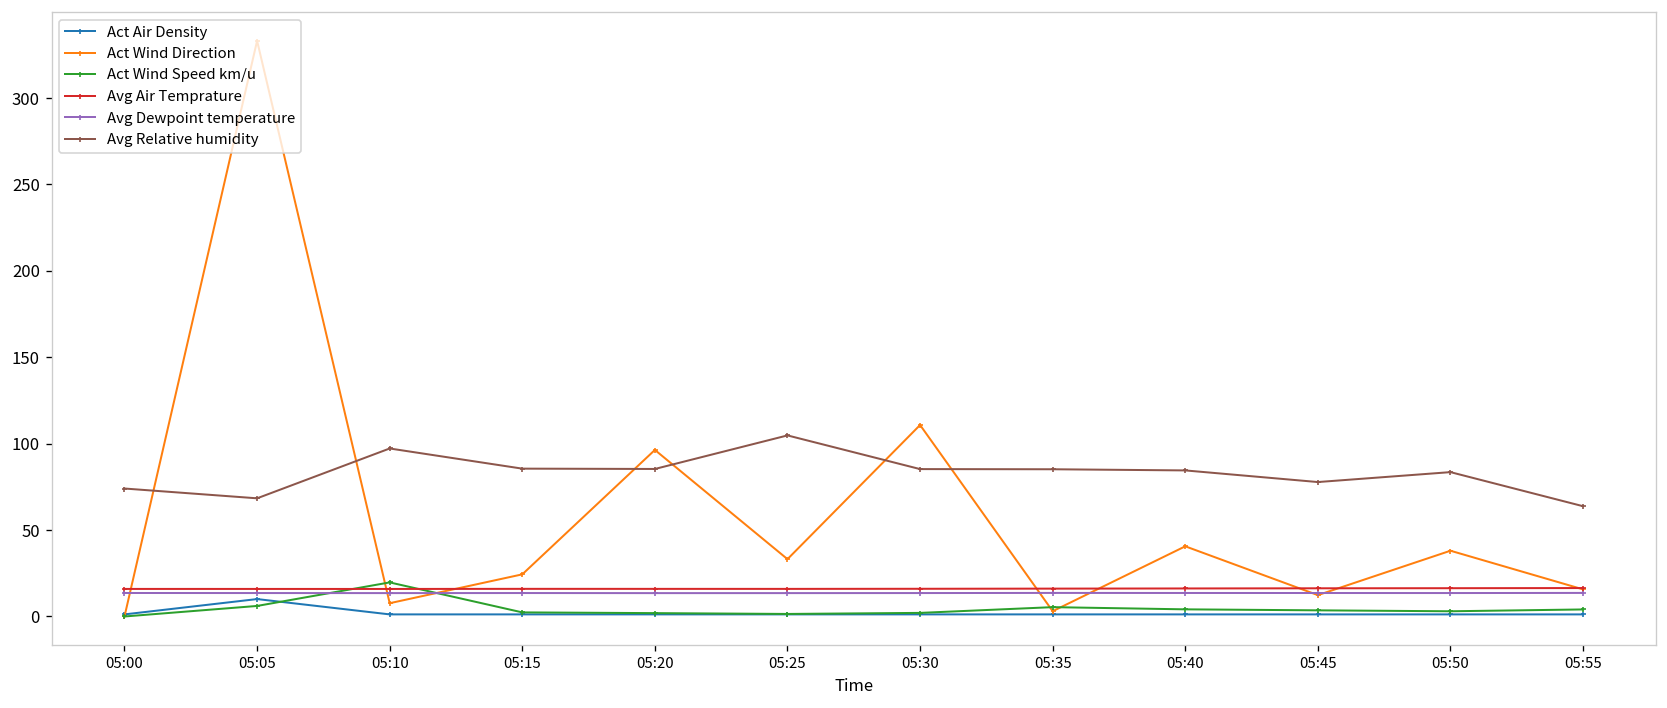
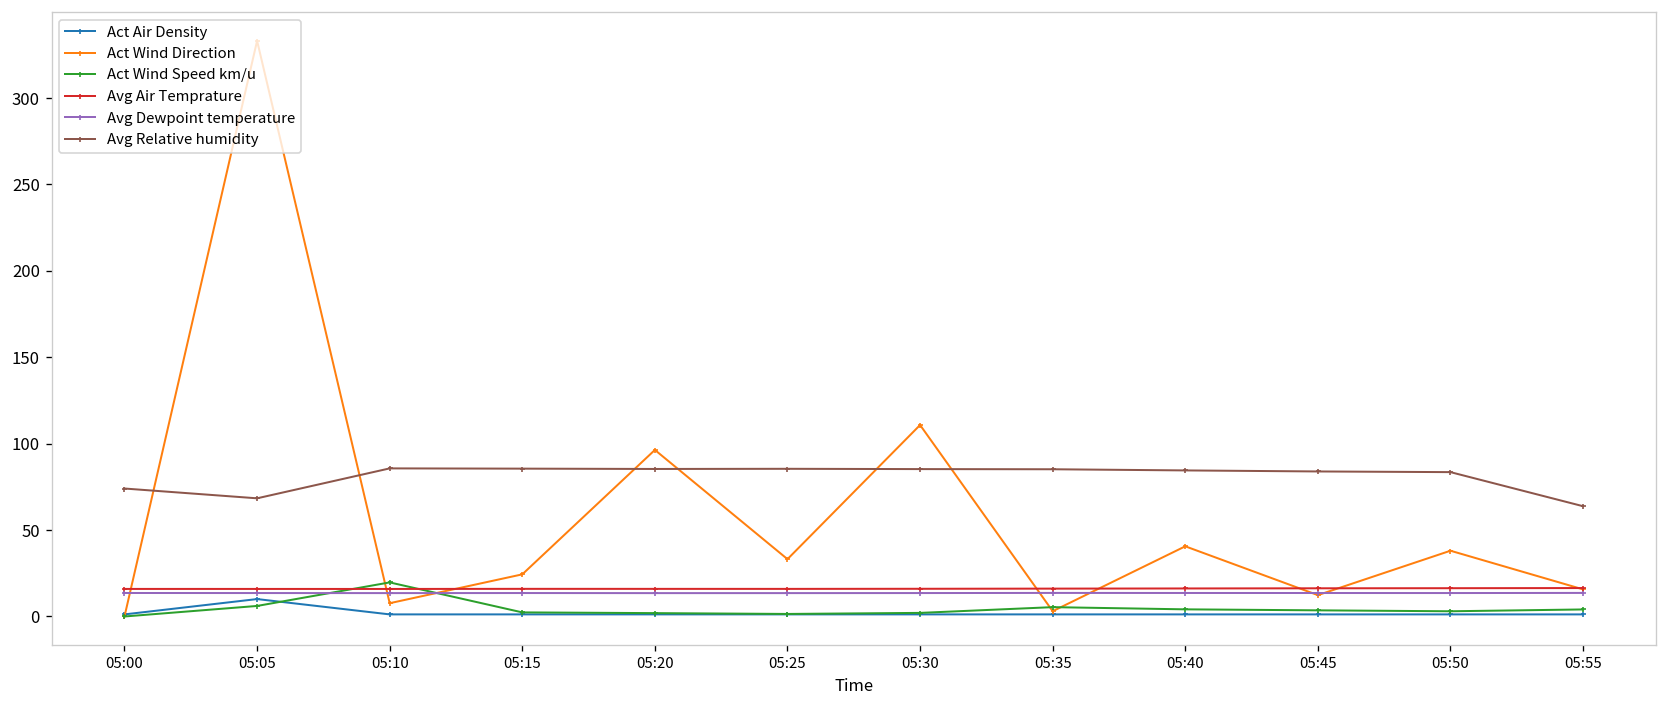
Avg Relative humidity, 05:10: 97 -> 86
Avg Relative humidity, 05:25: 105 -> 85
Avg Relative humidity, 05:45: 78 -> 84
